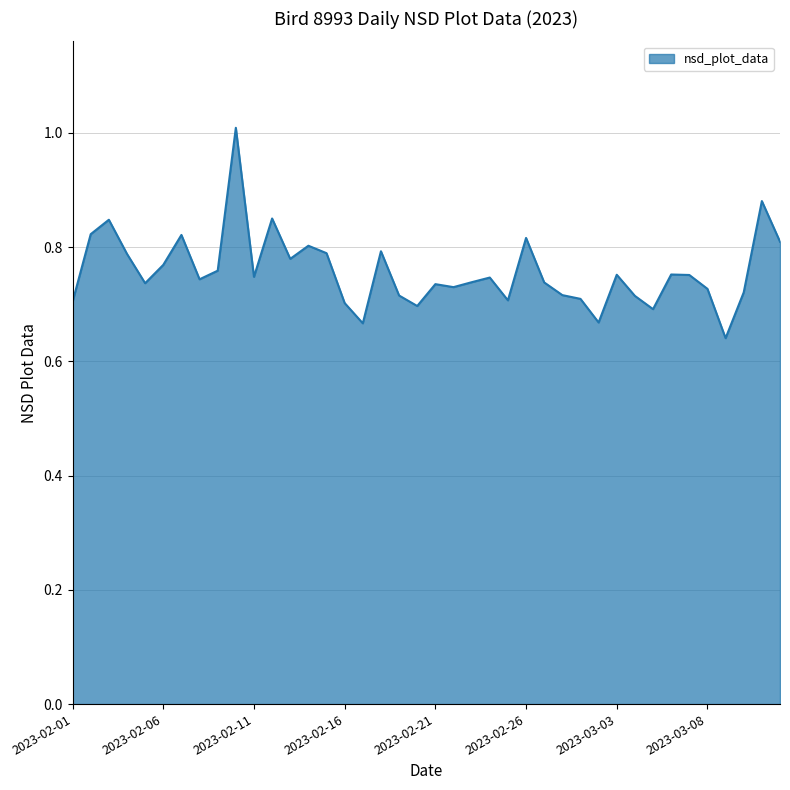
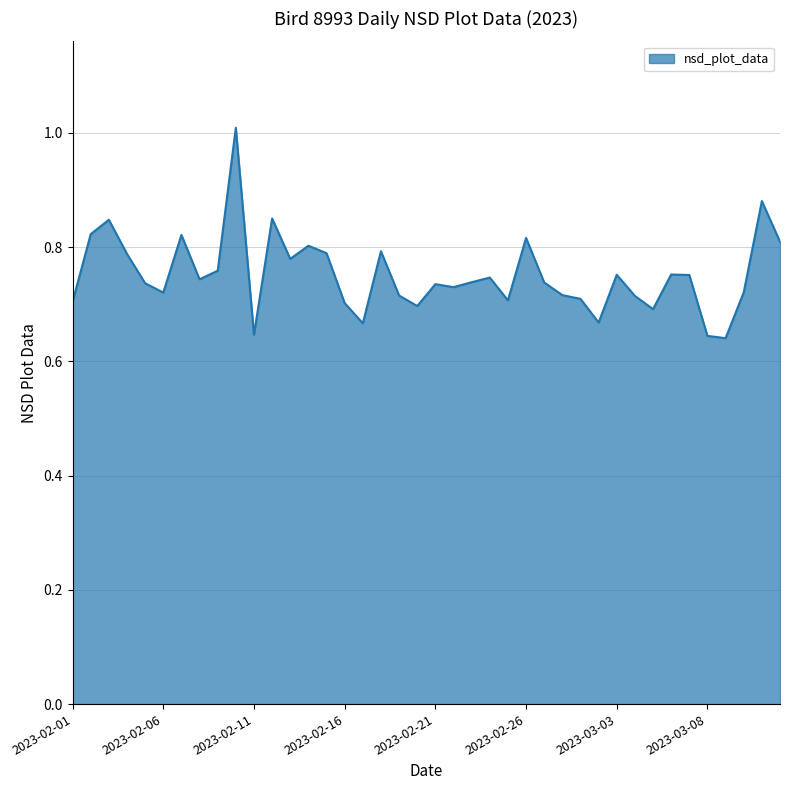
2023-02-06: 0.77 -> 0.72
2023-02-11: 0.75 -> 0.65
2023-03-08: 0.73 -> 0.64
